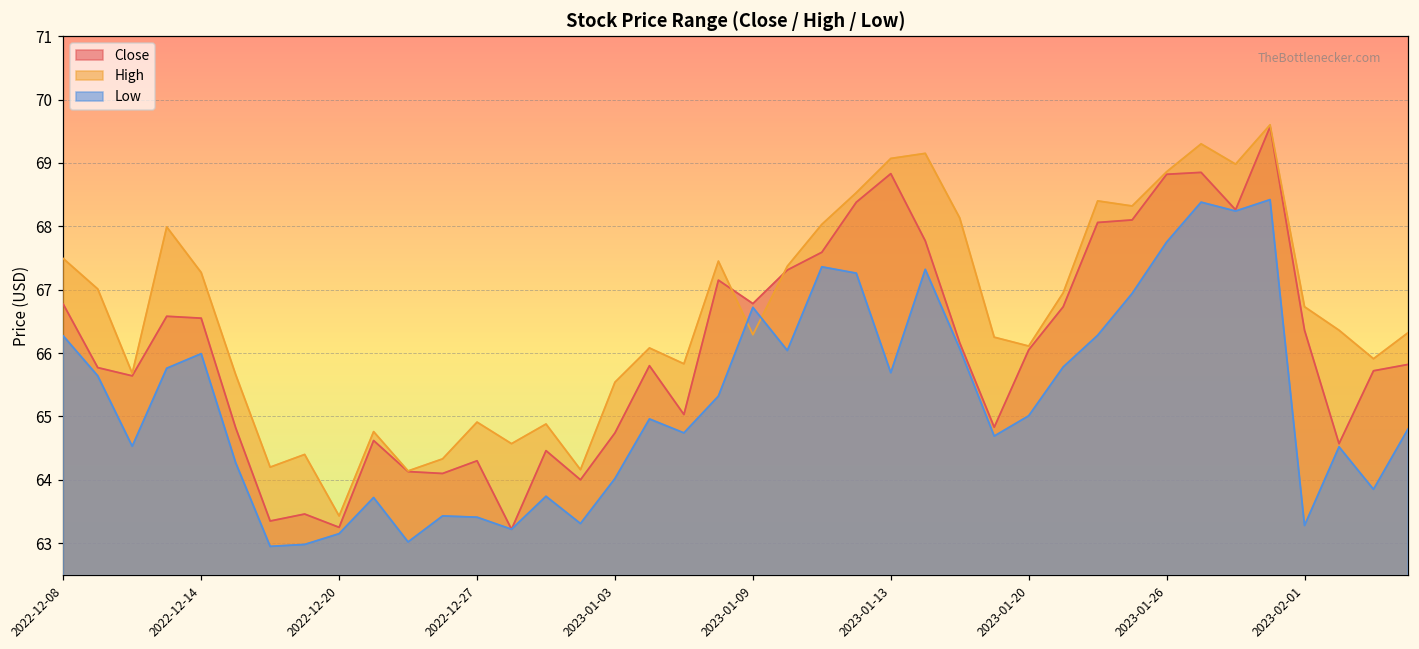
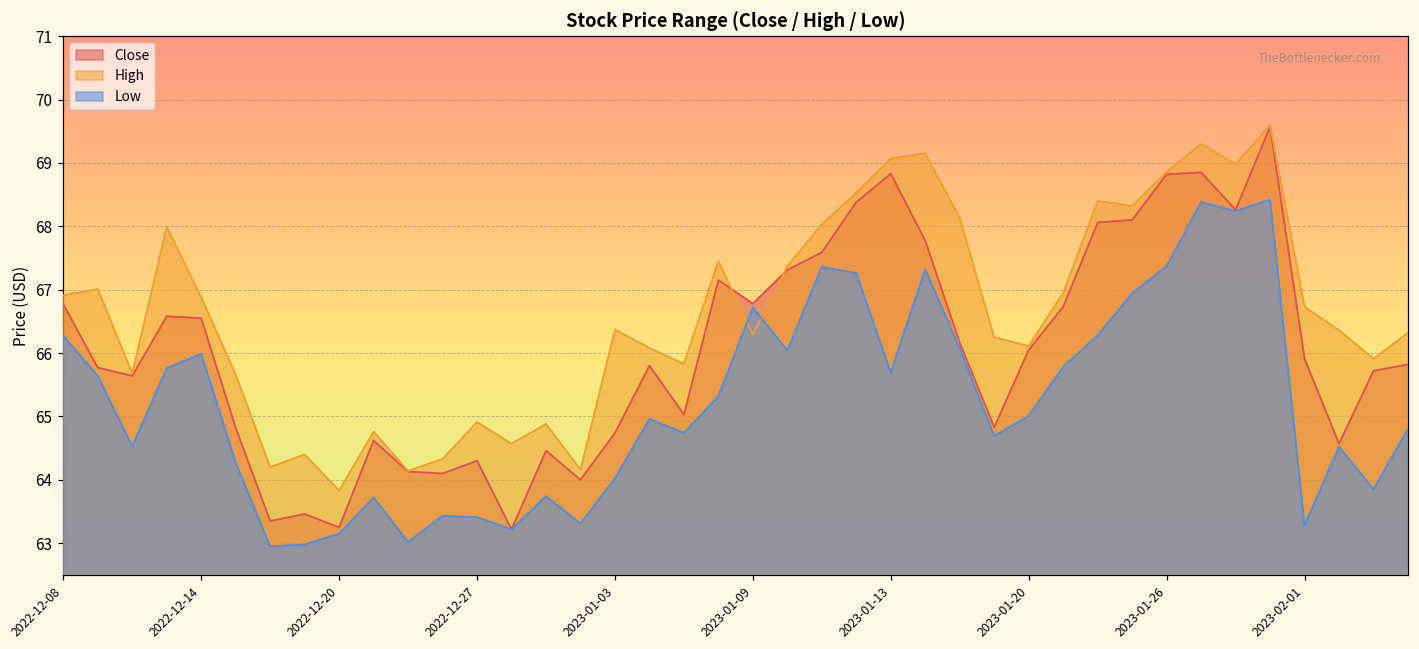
High, 2022-12-08: 67.5 -> 66.9
High, 2022-12-14: 67.3 -> 66.9
High, 2022-12-20: 63.4 -> 63.8
High, 2023-01-03: 65.5 -> 66.4
Low, 2023-01-26: 67.8 -> 67.4
Close, 2023-02-01: 66.4 -> 65.9
